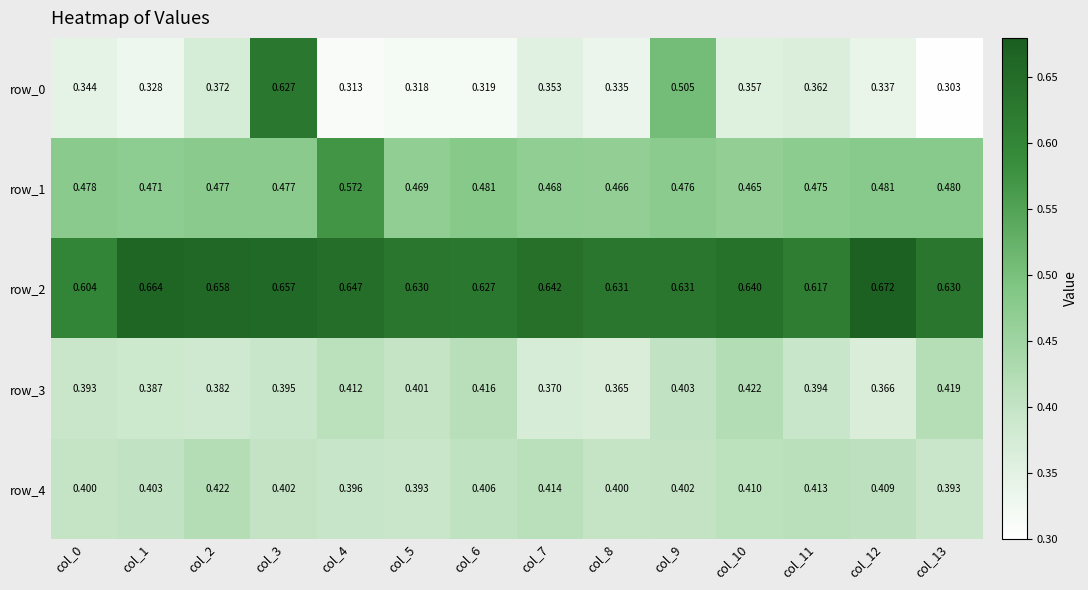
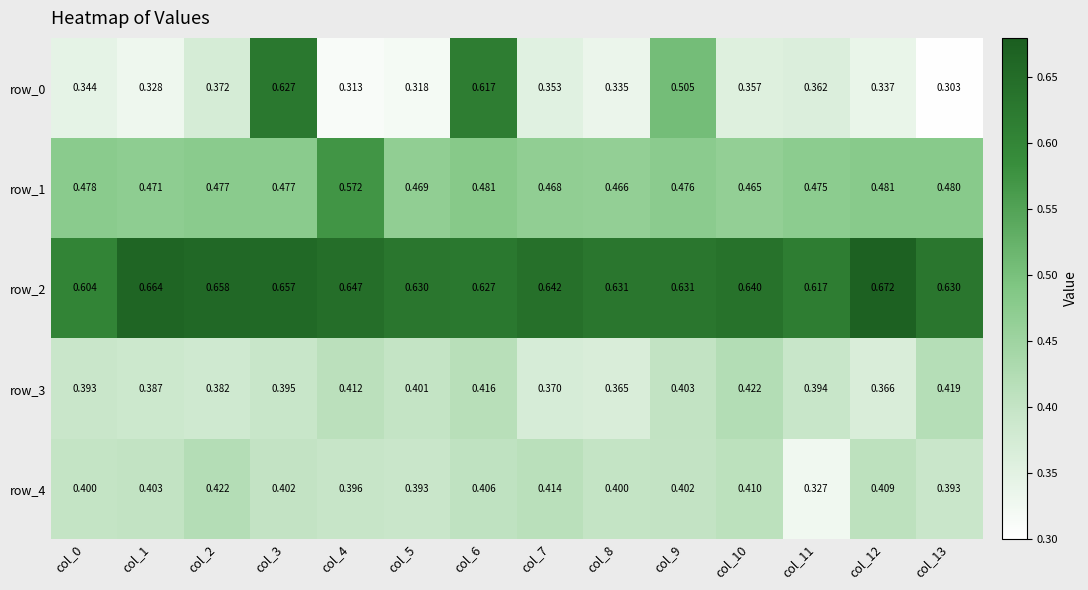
row_0, col_6: 0.319 -> 0.617
row_4, col_11: 0.413 -> 0.327
